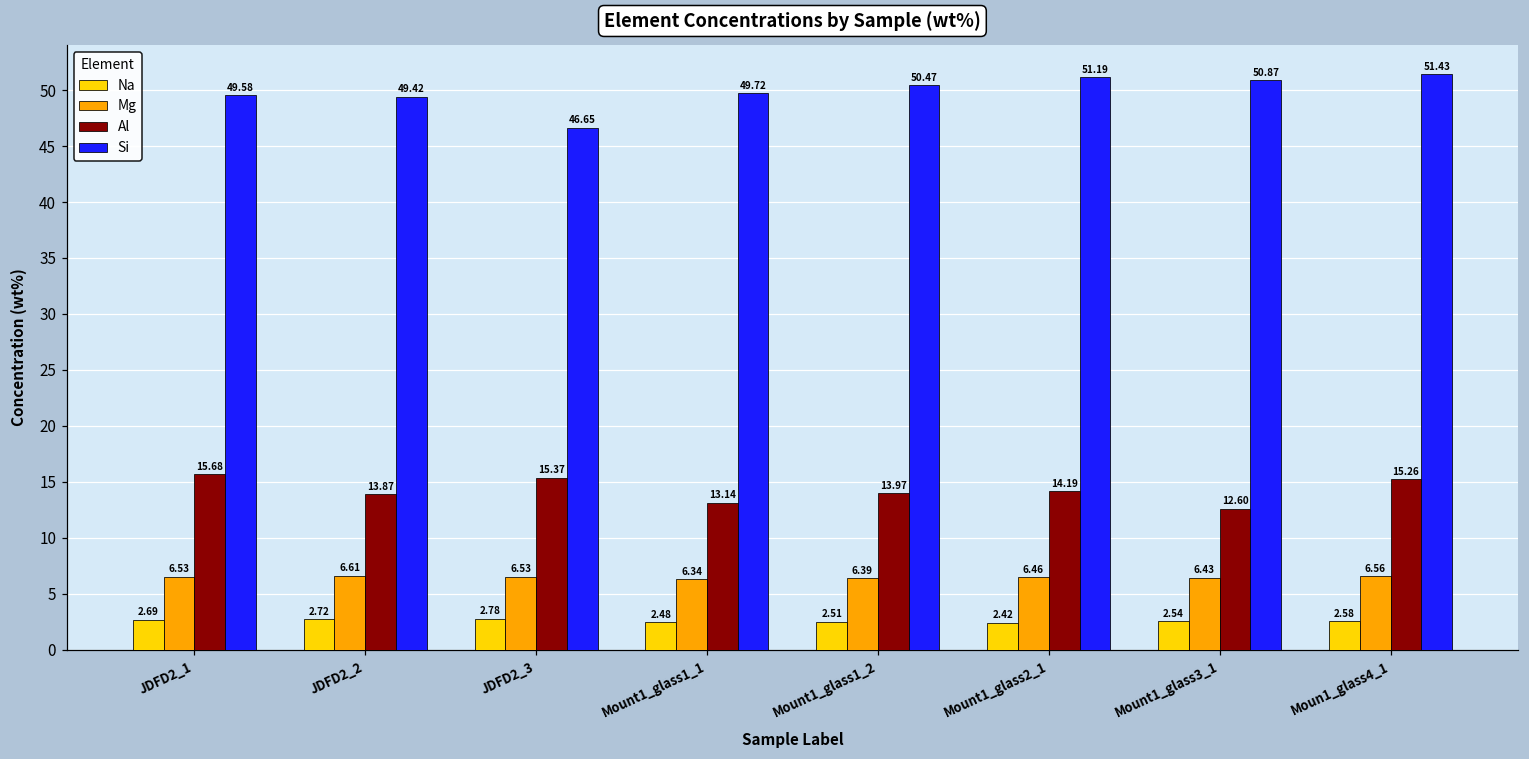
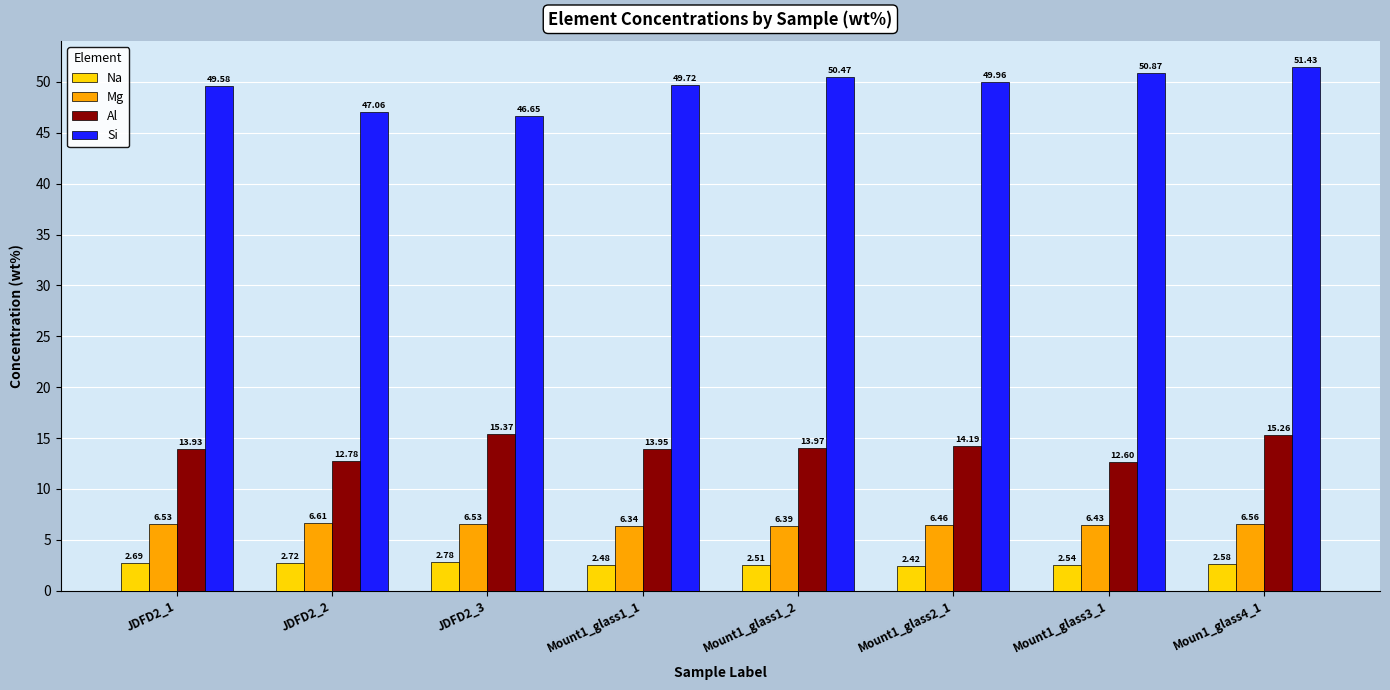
Al, JDFD2_1: 15.68 -> 13.93
Al, JDFD2_2: 13.87 -> 12.78
Si, JDFD2_2: 49.42 -> 47.06
Al, Mount1_glass1_1: 13.14 -> 13.95
Si, Mount1_glass2_1: 51.19 -> 49.96
